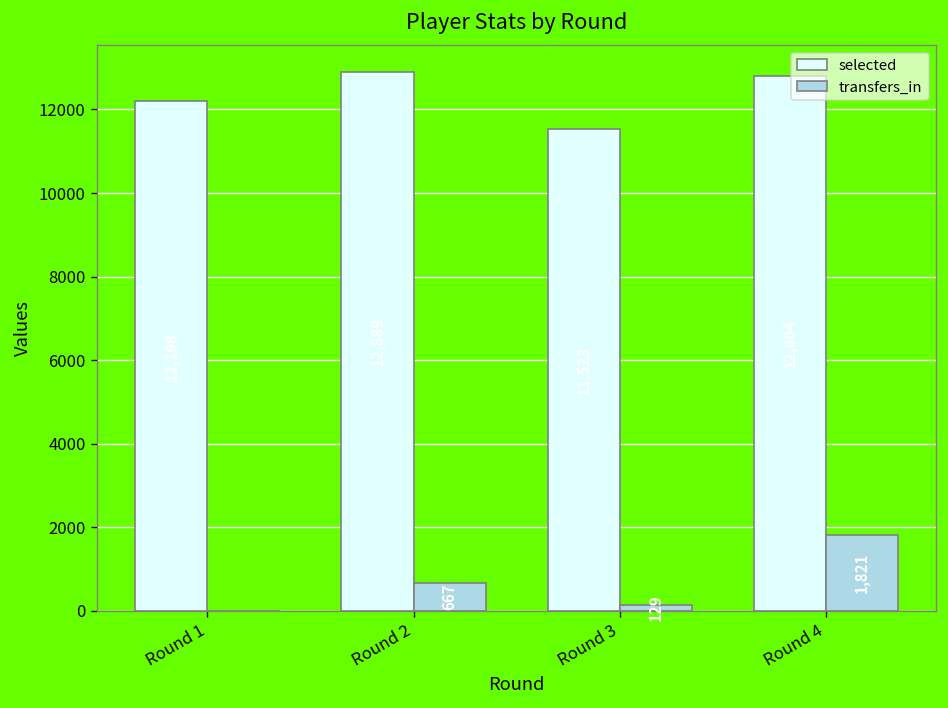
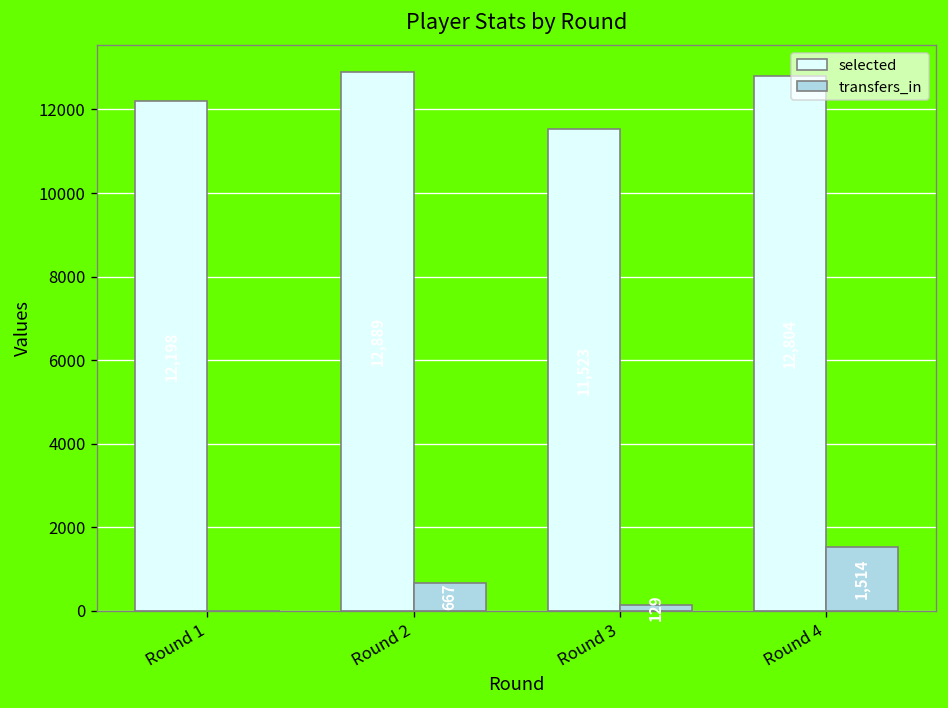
transfers_in, Round 4: 1,821 -> 1,514
